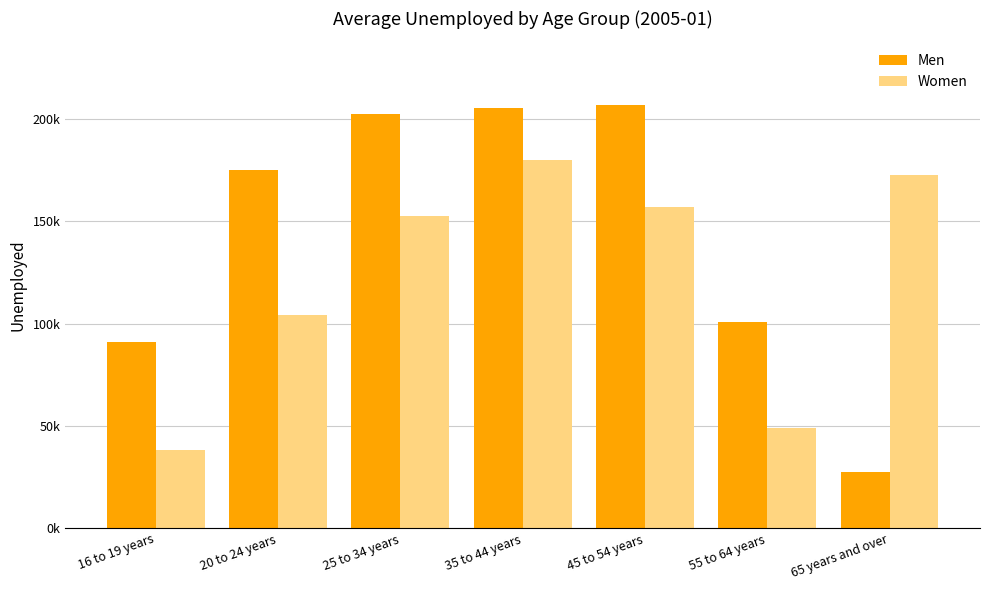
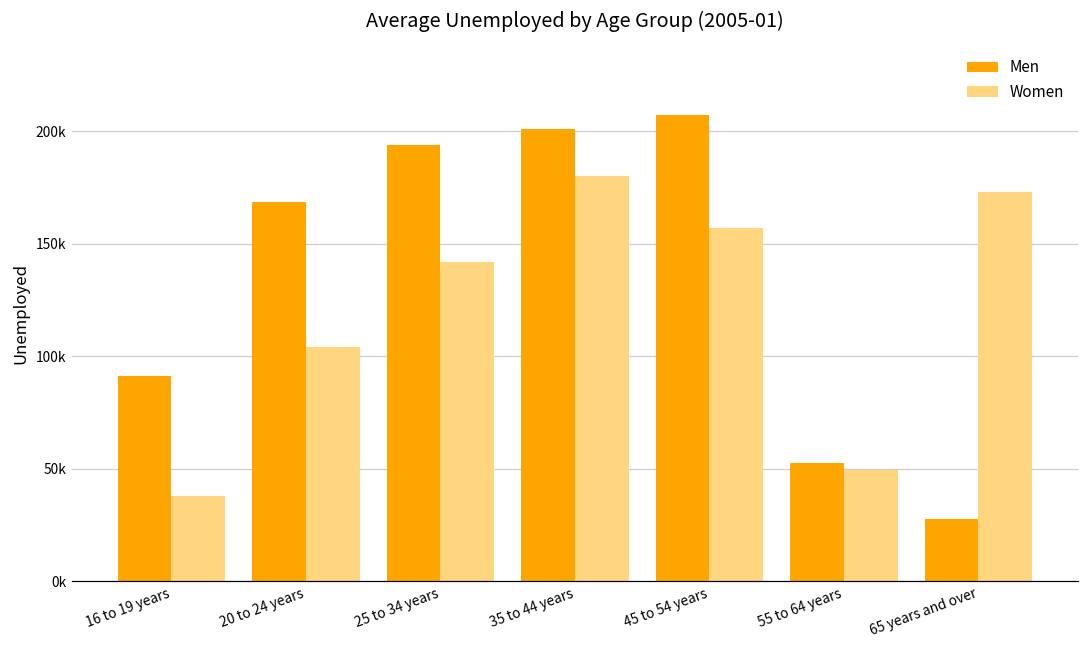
Men, 20 to 24 years: 175000 -> 168000
Men, 25 to 34 years: 202000 -> 194000
Women, 25 to 34 years: 153000 -> 142000
Men, 35 to 44 years: 205000 -> 201000
Men, 55 to 64 years: 101000 -> 52000
